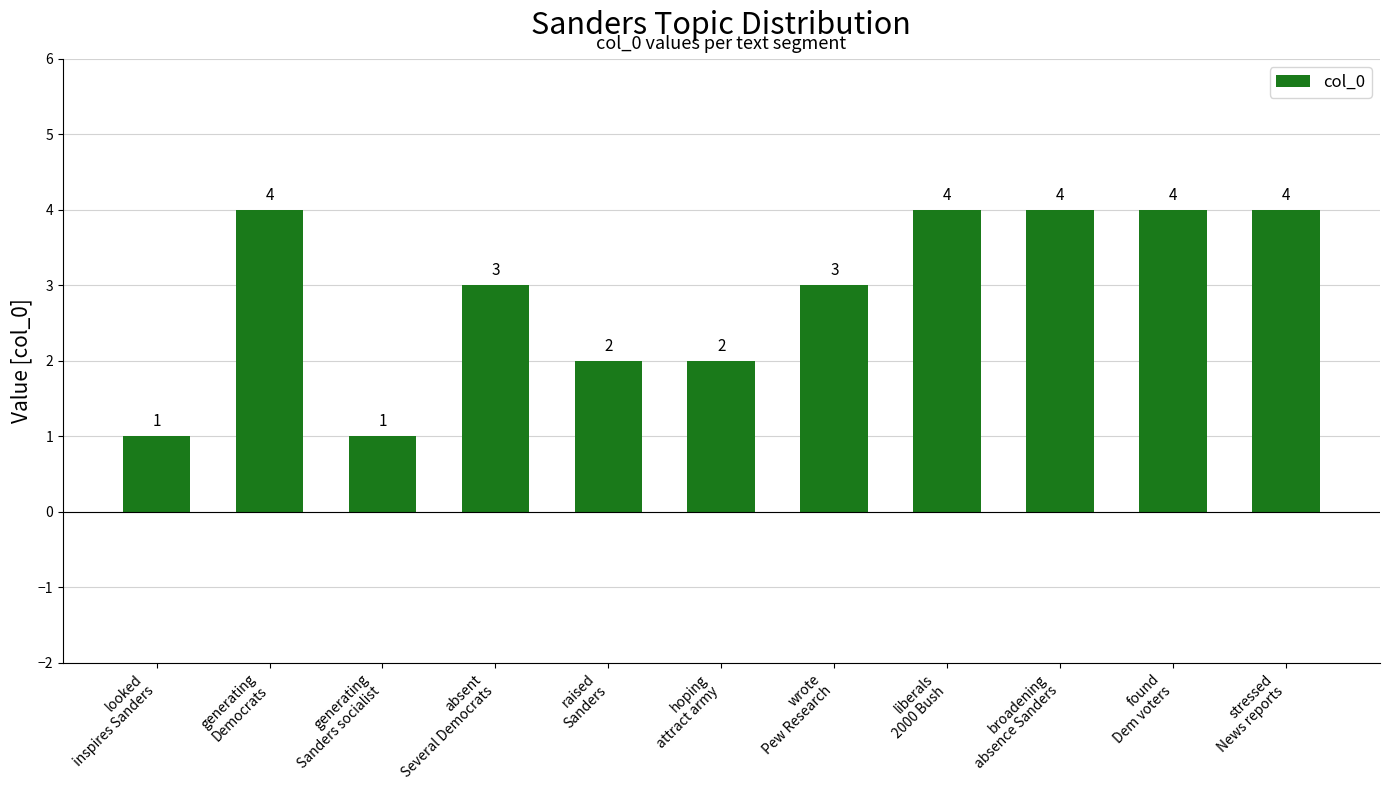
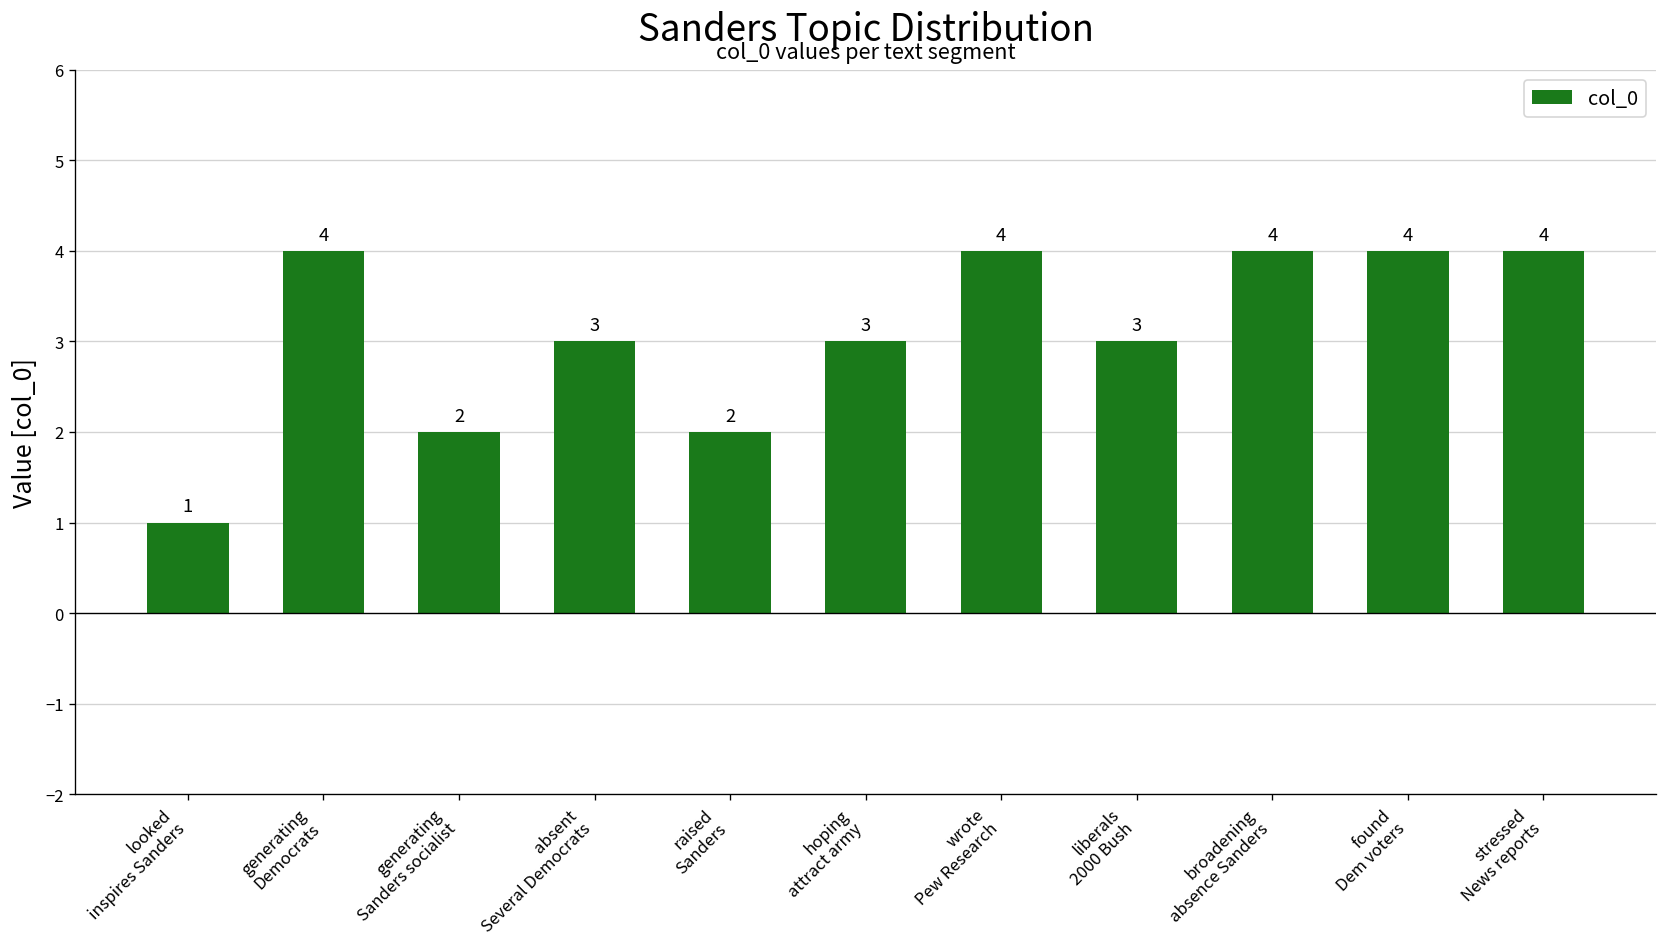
generating Sanders socialist: 1 -> 2
hoping attract army: 2 -> 3
wrote Pew Research: 3 -> 4
liberals 2000 Bush: 4 -> 3
